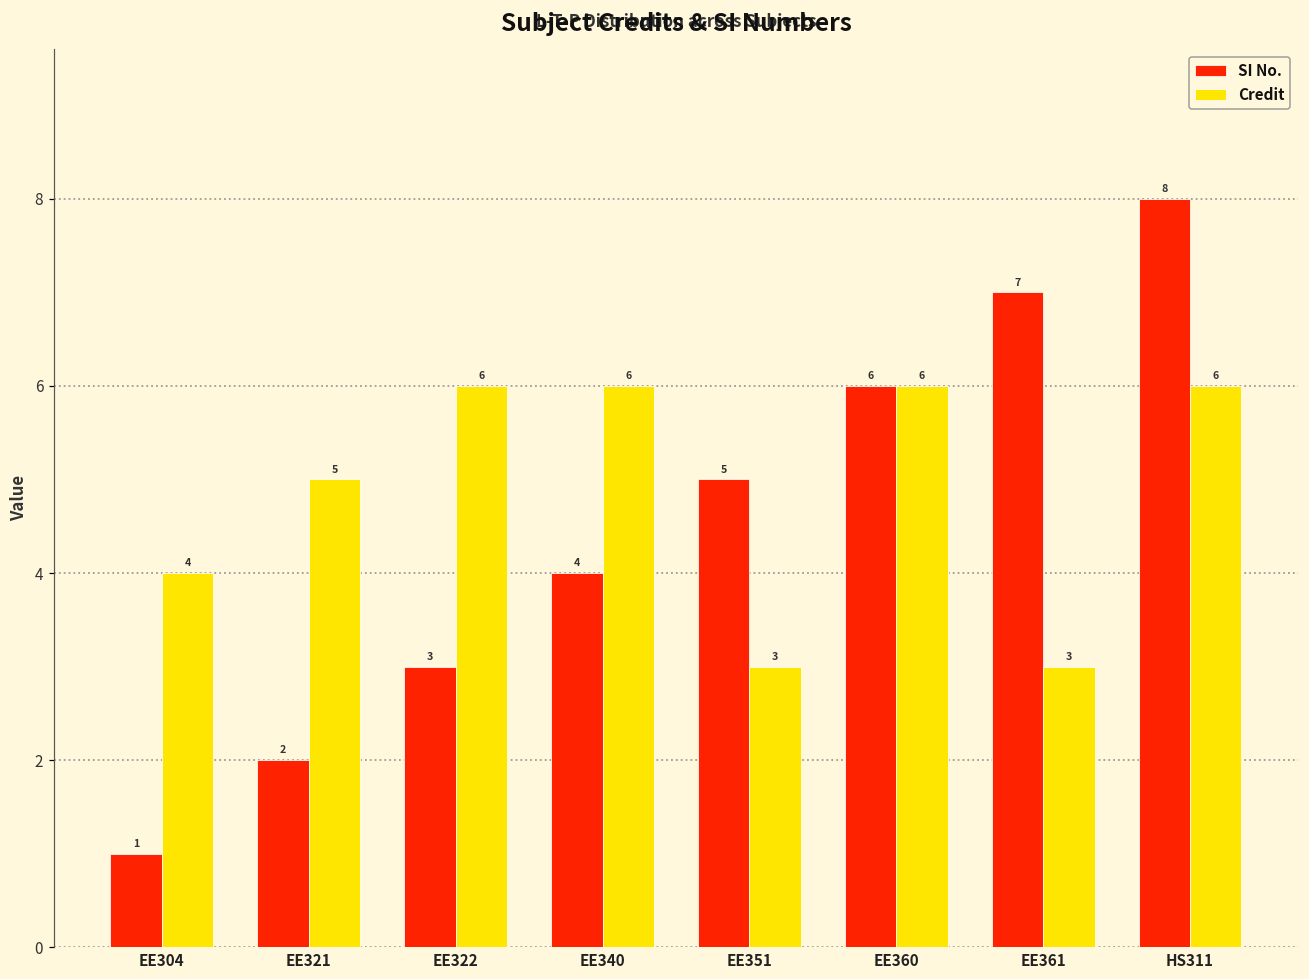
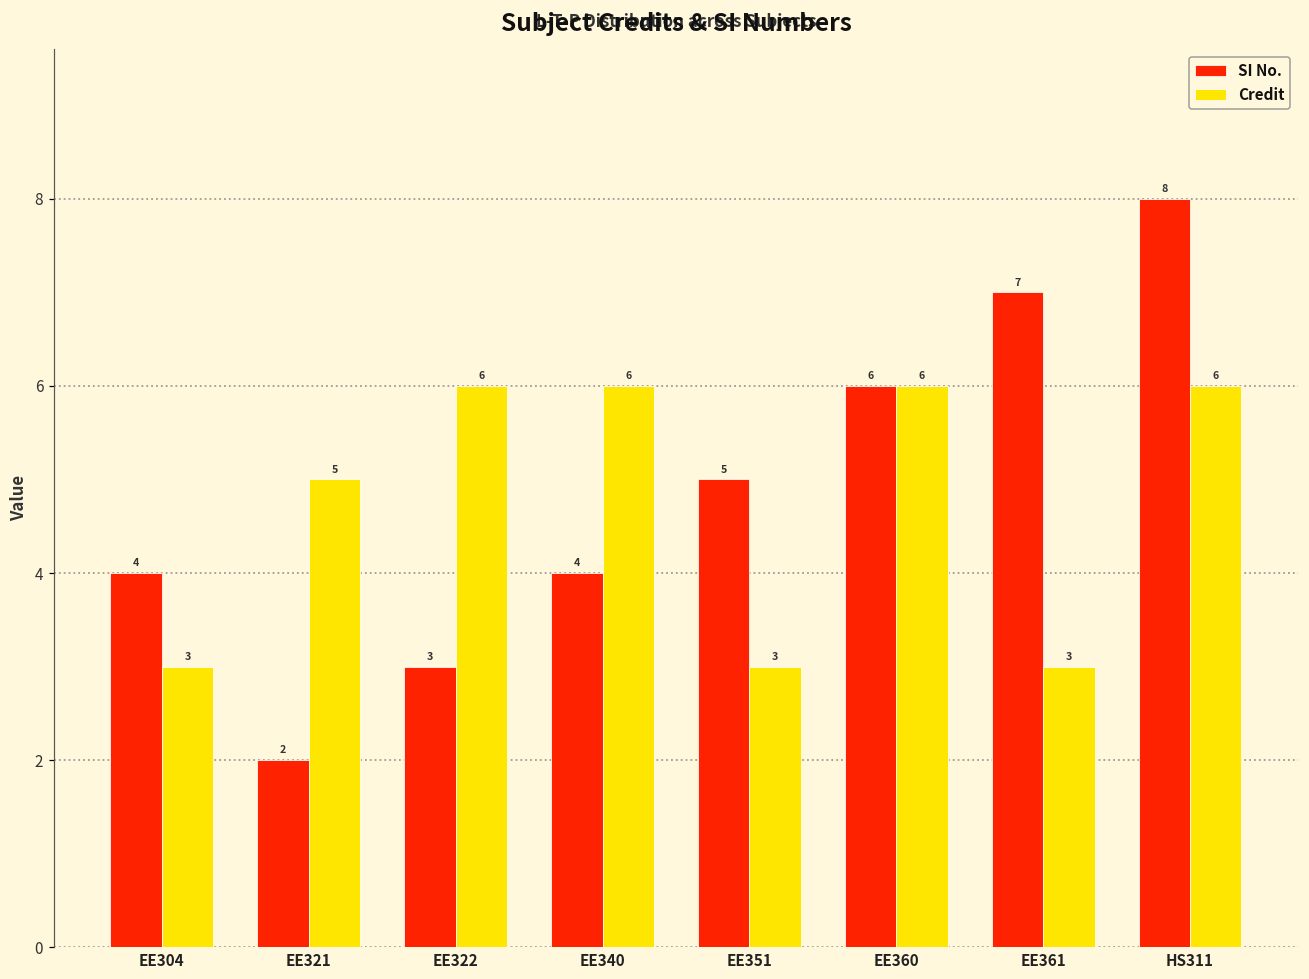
SI No., EE304: 1 -> 4
Credit, EE304: 4 -> 3
